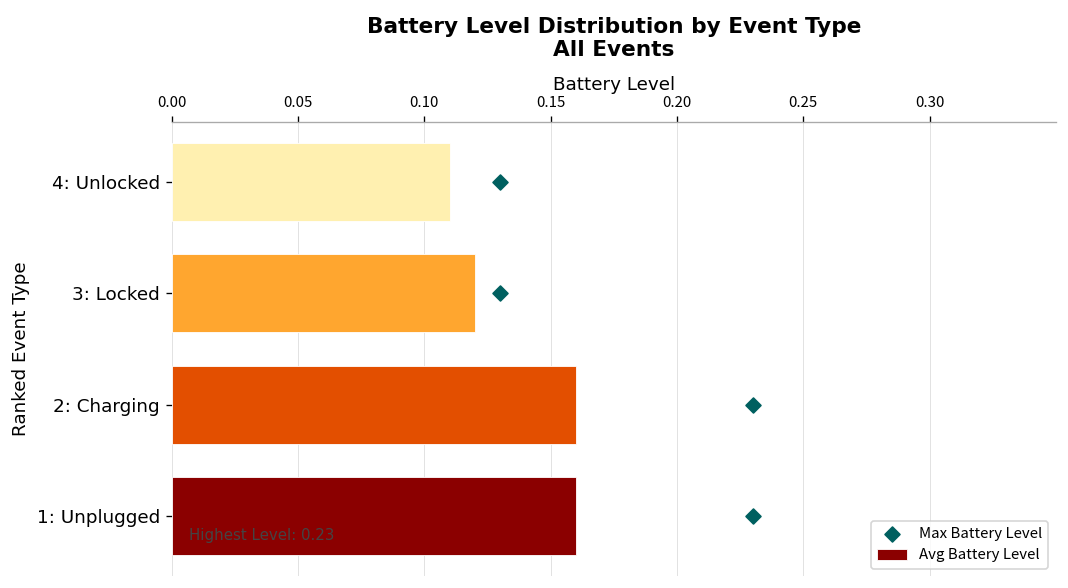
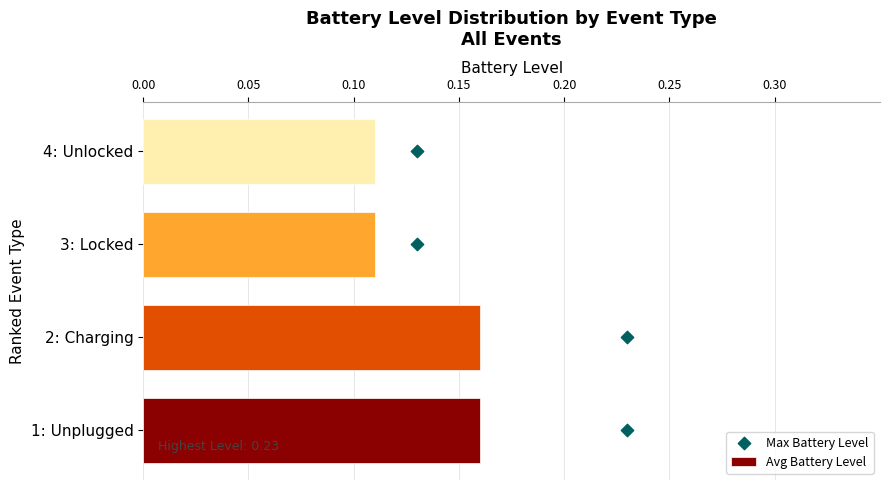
Avg Battery Level, 3: Locked: 0.12 -> 0.11
